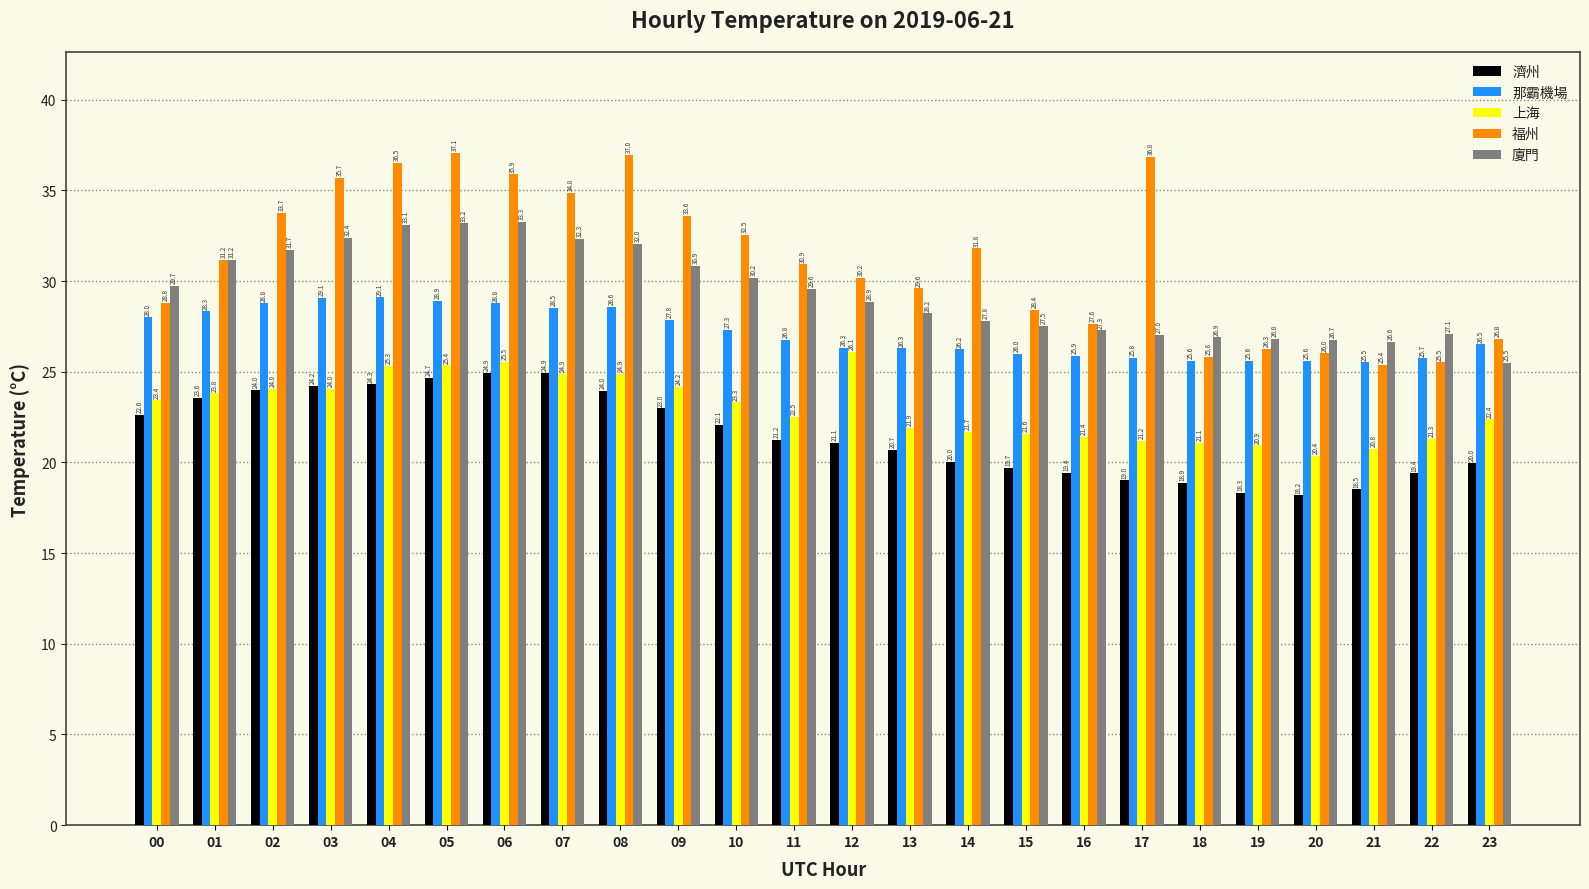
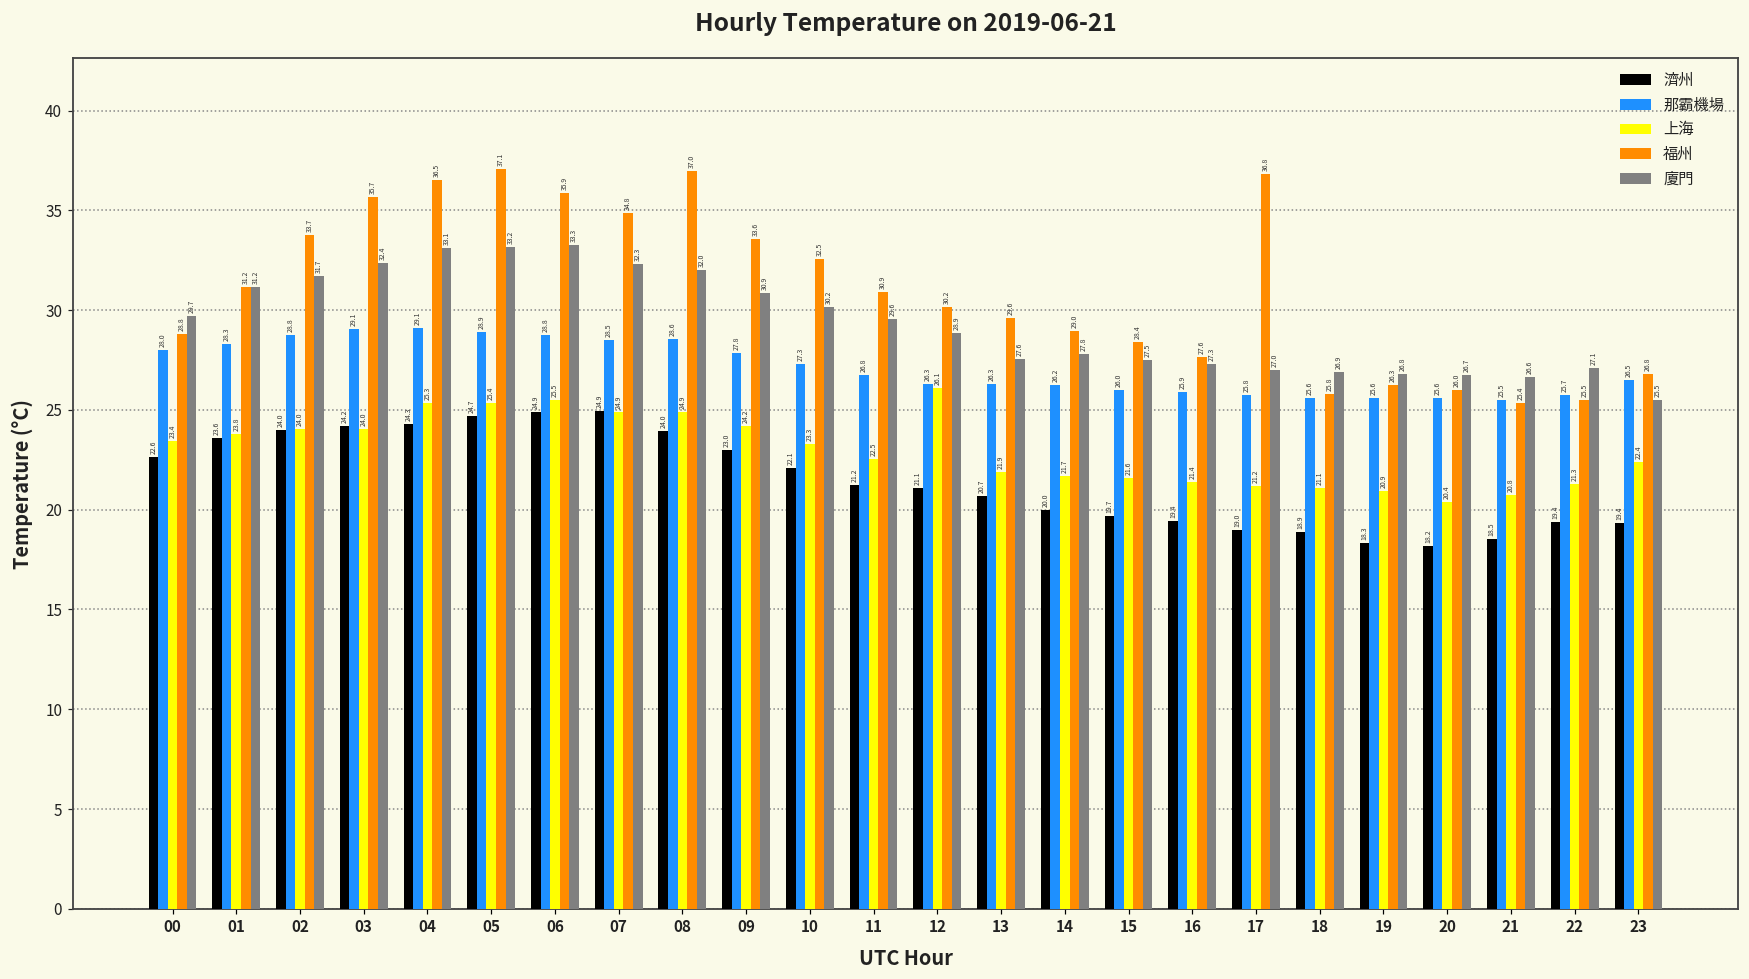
廈門, 13: 28.2 -> 27.6
福州, 14: 31.8 -> 29.0
濟州, 23: 20.0 -> 19.4
